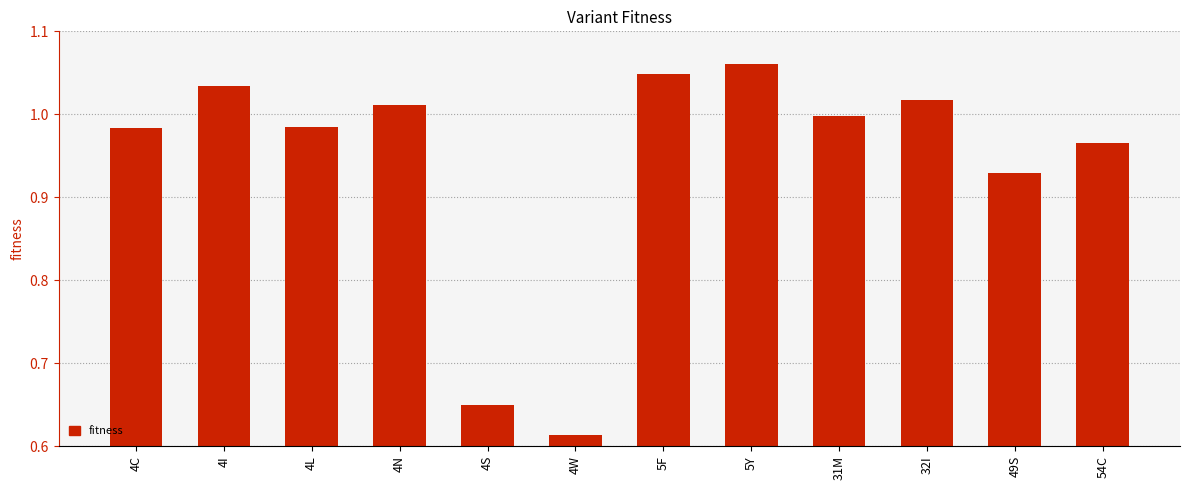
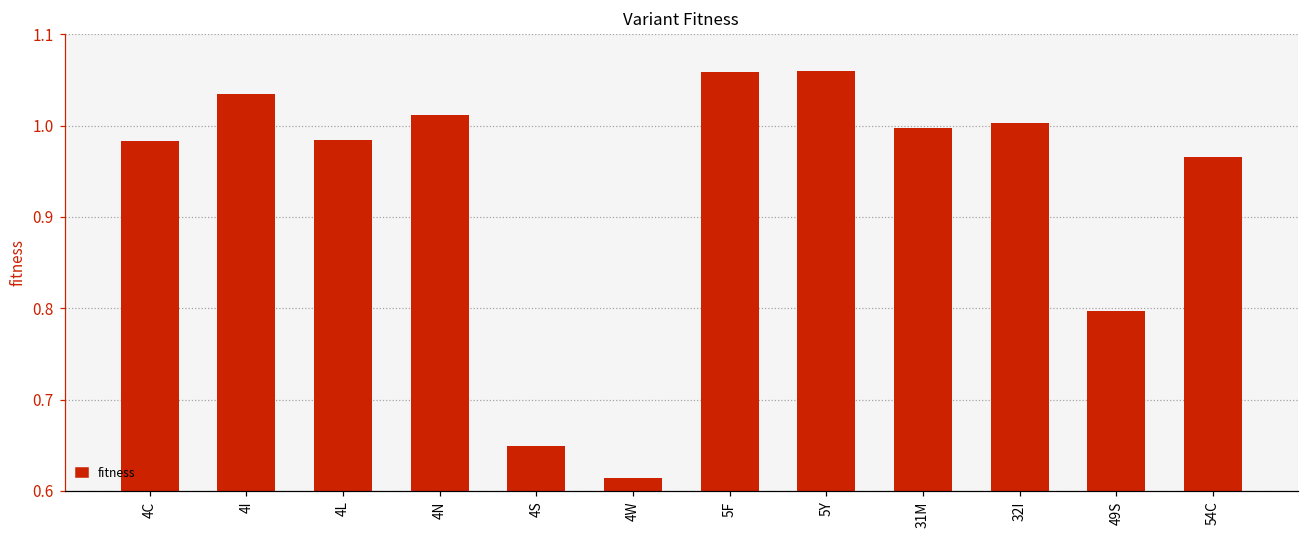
5F: 1.05 -> 1.06
32I: 1.02 -> 1.00
49S: 0.93 -> 0.80
